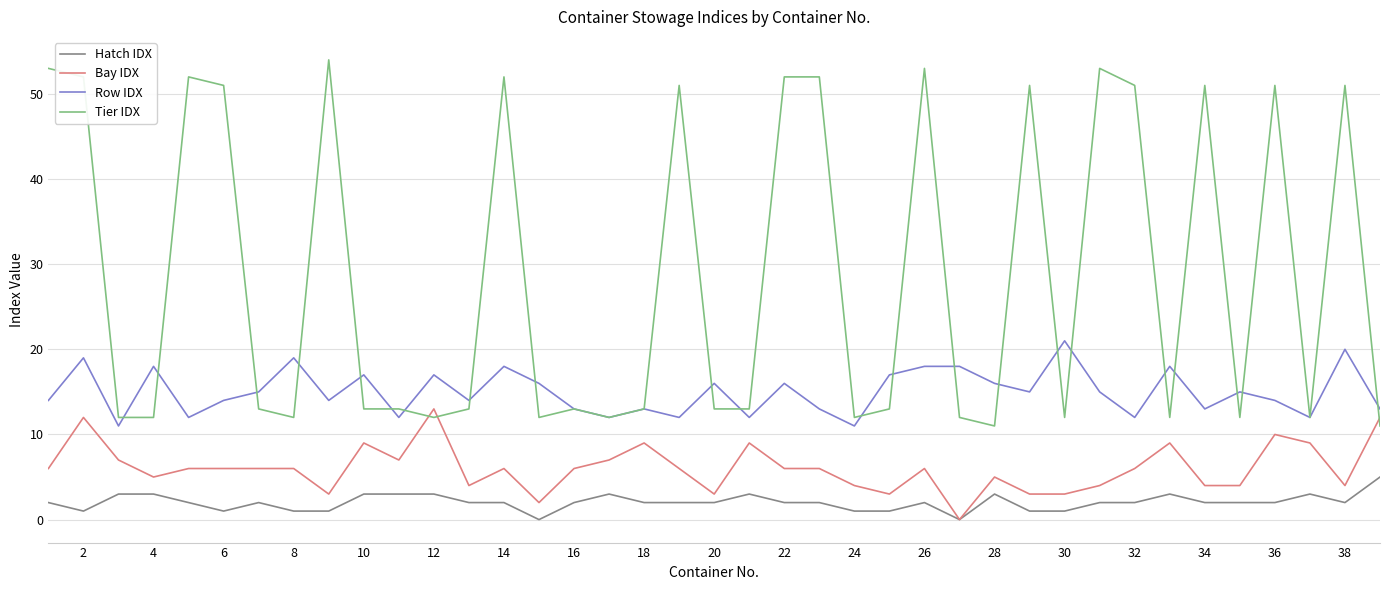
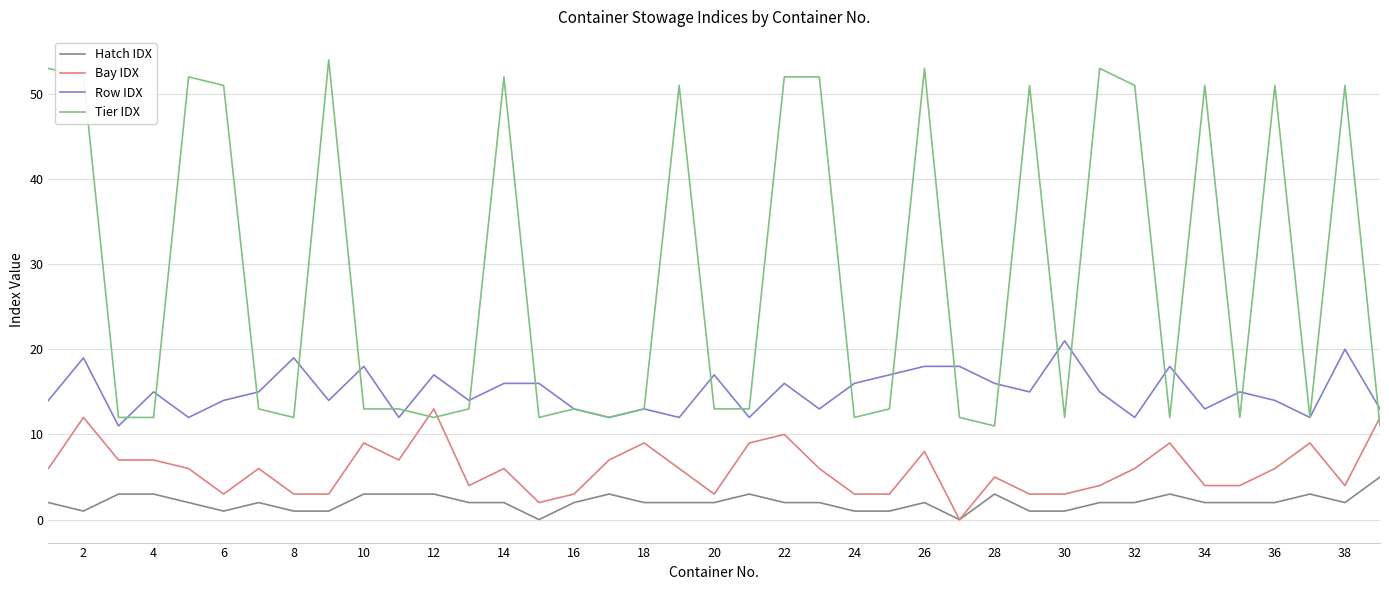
Bay IDX, 4: 5 -> 7
Row IDX, 4: 18 -> 15
Bay IDX, 6: 6 -> 3
Bay IDX, 8: 6 -> 3
Row IDX, 10: 17 -> 18
Row IDX, 14: 18 -> 16
Bay IDX, 16: 6 -> 3
Row IDX, 20: 16 -> 17
Bay IDX, 22: 6 -> 10
Bay IDX, 24: 4 -> 3
Row IDX, 24: 11 -> 16
Bay IDX, 26: 6 -> 8
Bay IDX, 36: 10 -> 6
